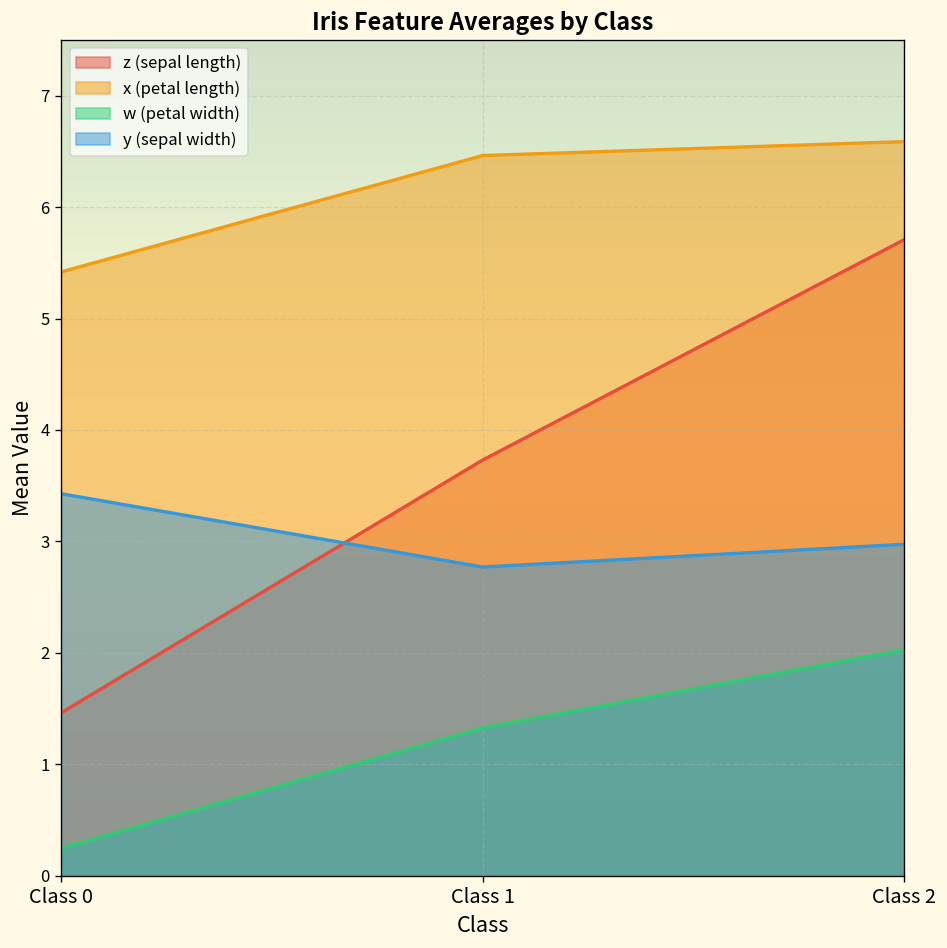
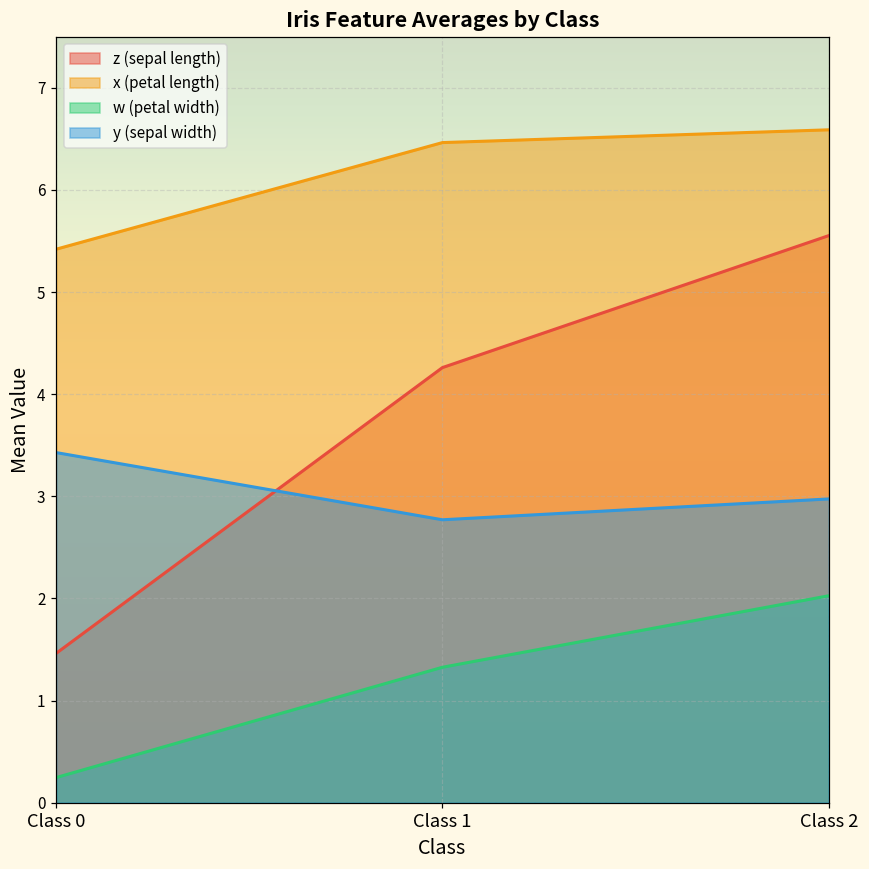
z (sepal length), Class 1: 3.7 -> 4.3
z (sepal length), Class 2: 5.7 -> 5.6
